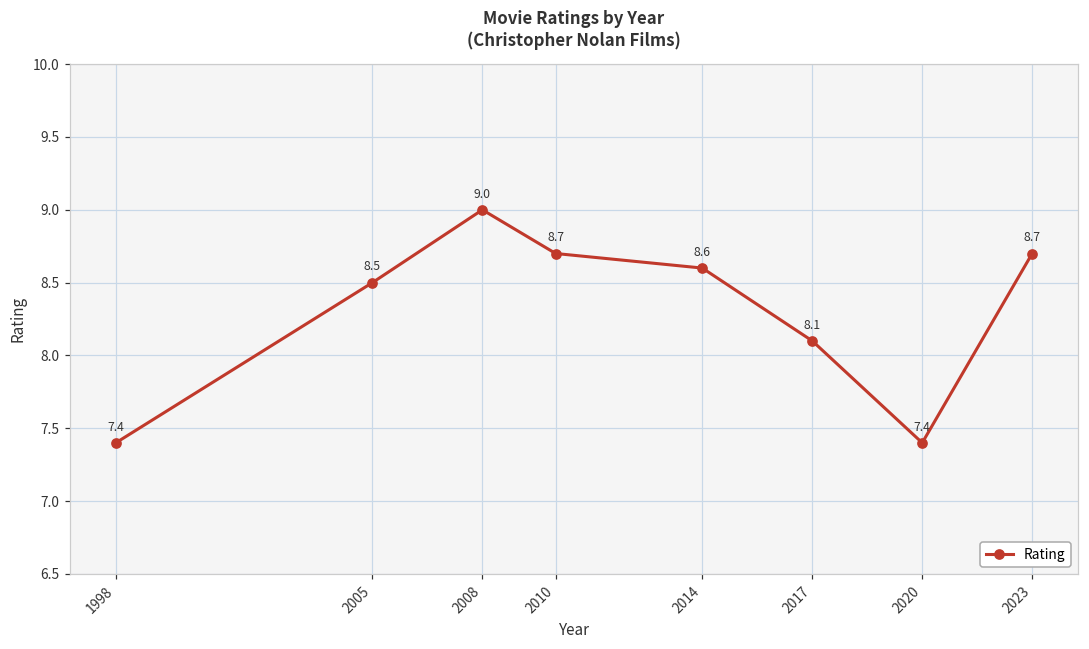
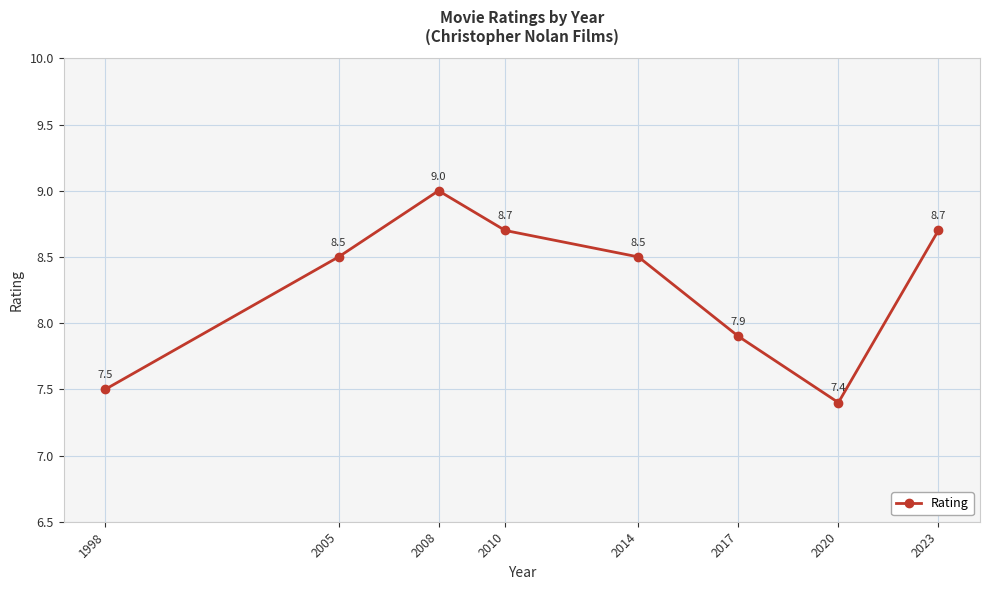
1998: 7.4 -> 7.5
2014: 8.6 -> 8.5
2017: 8.1 -> 7.9
